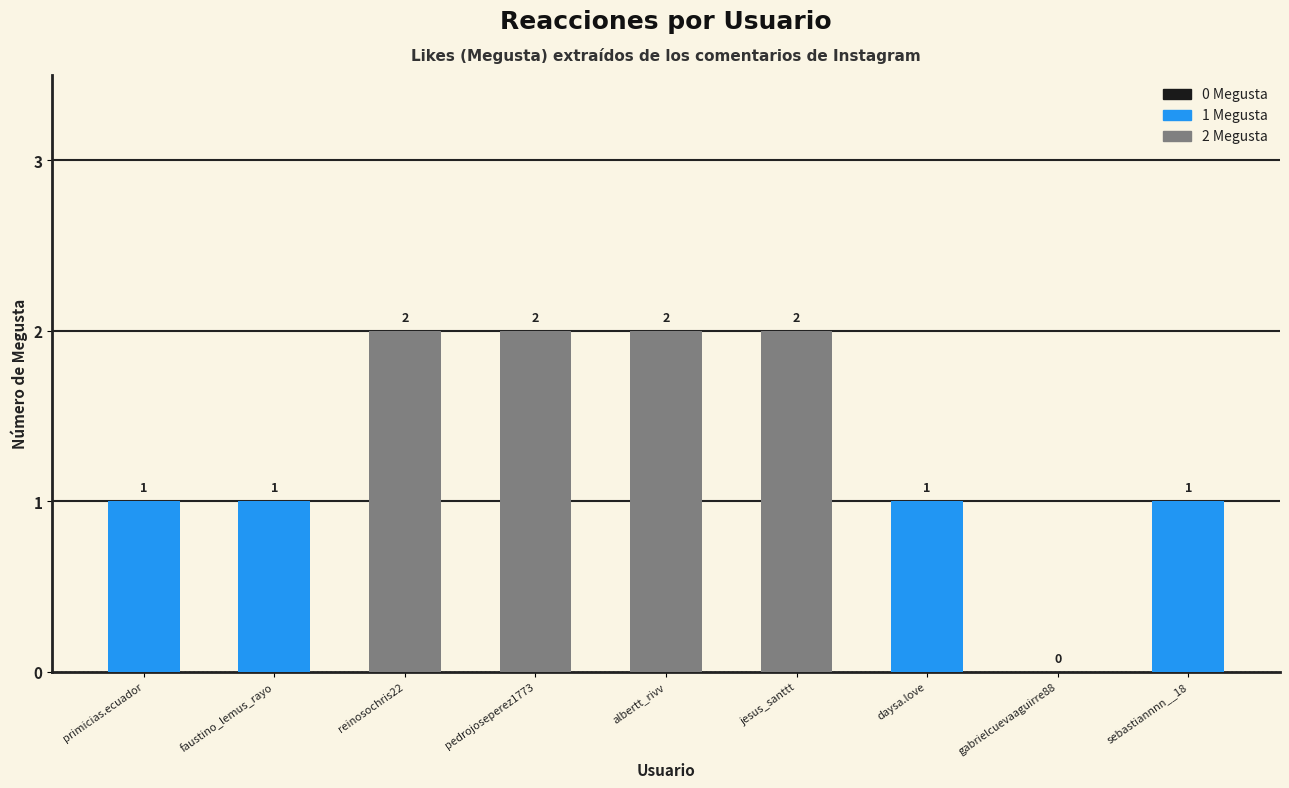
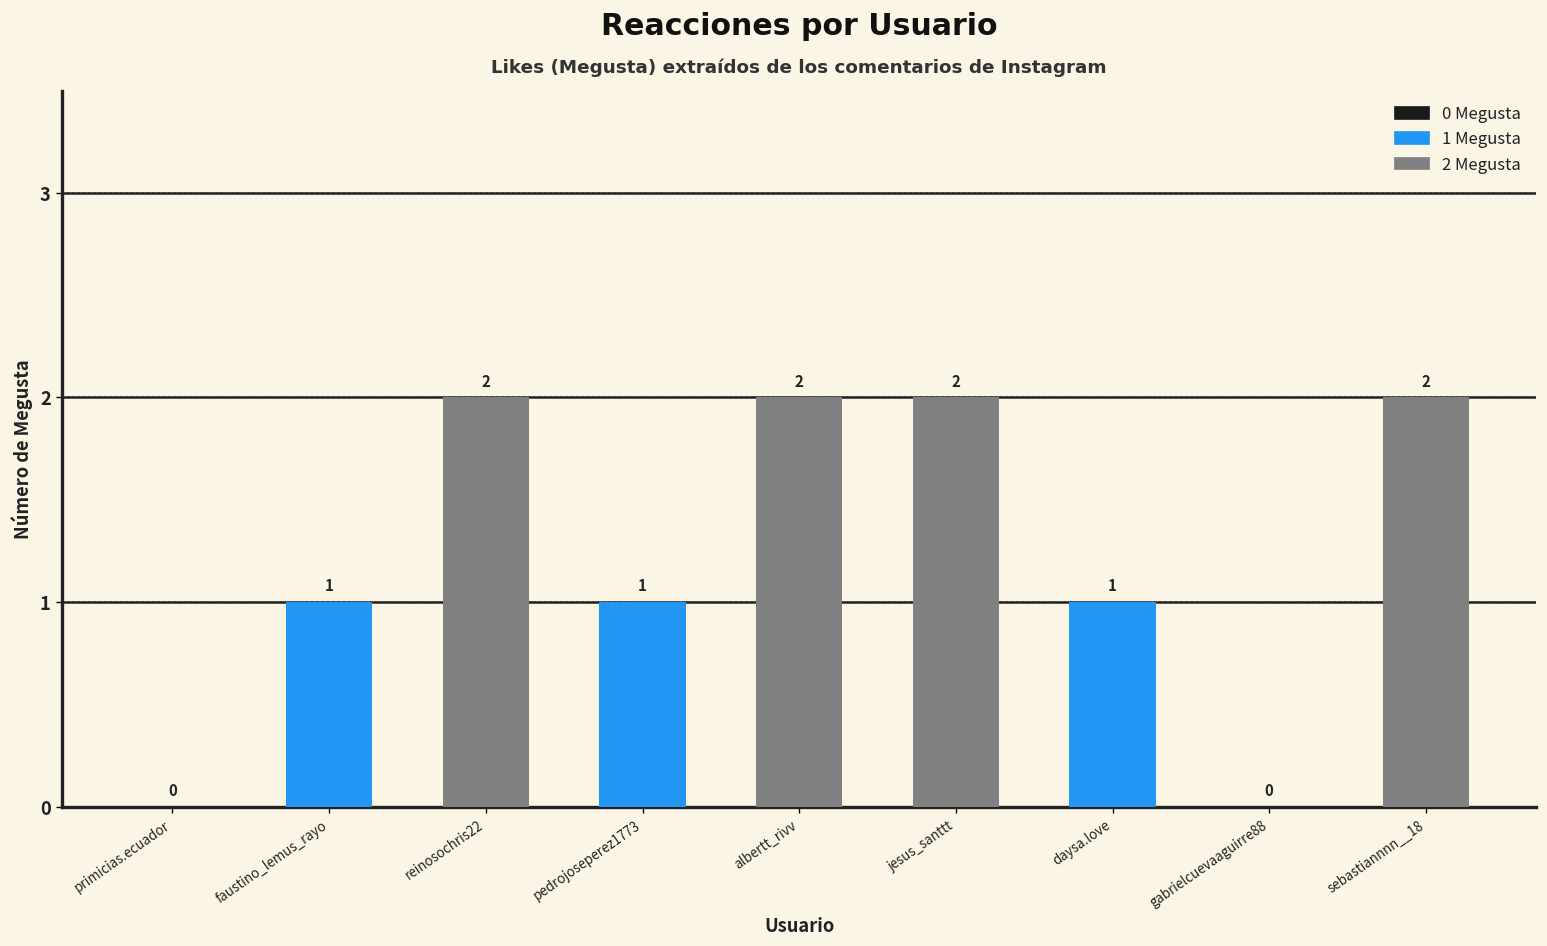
primicias.ecuador: 1 -> 0
pedrojoseperez1773: 2 -> 1
sebastiannnn__18: 1 -> 2
